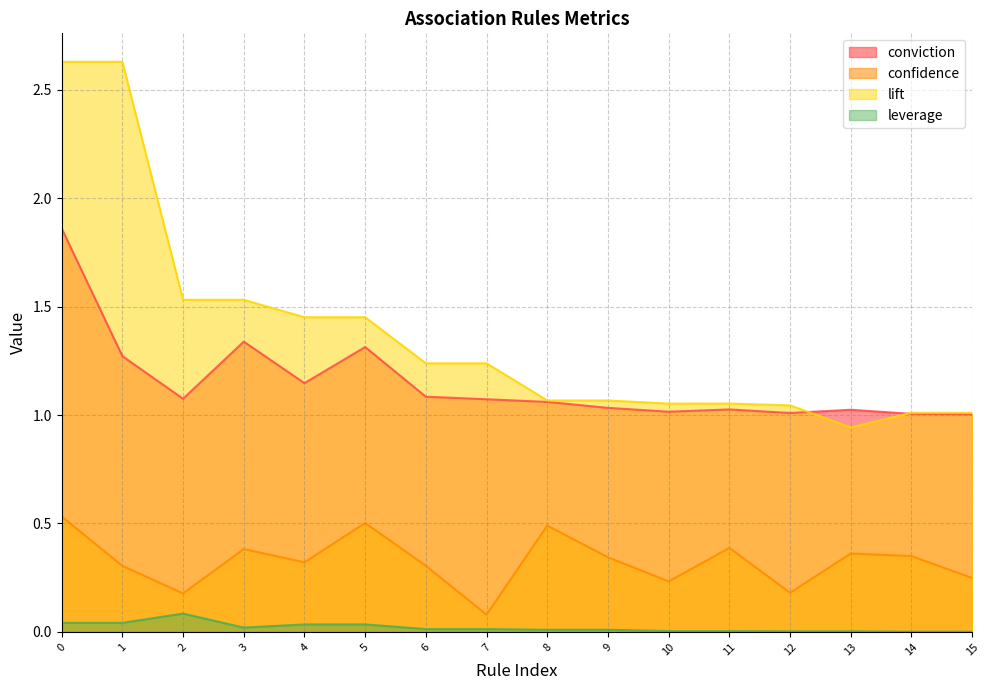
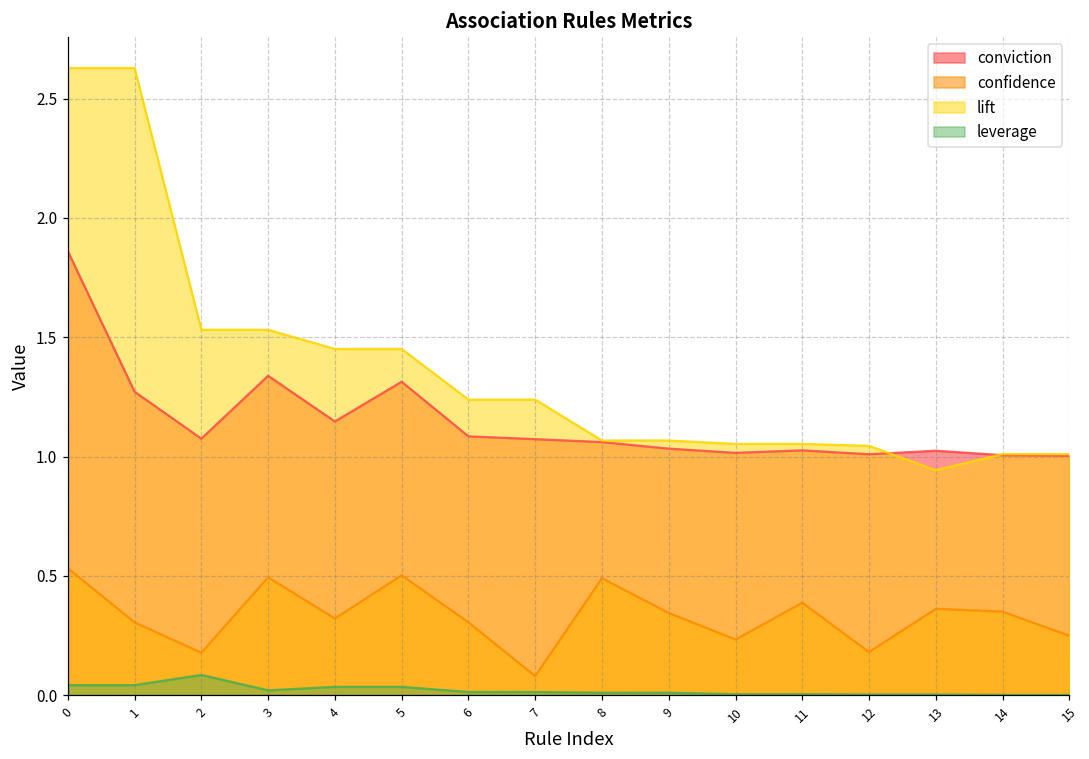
confidence, 3: 0.38 -> 0.49
